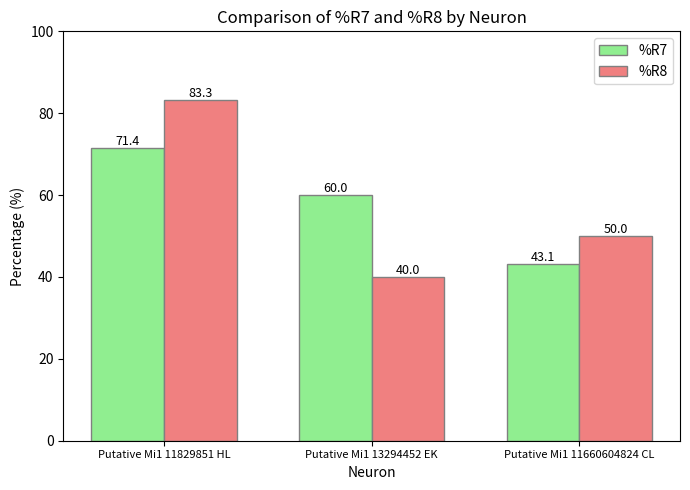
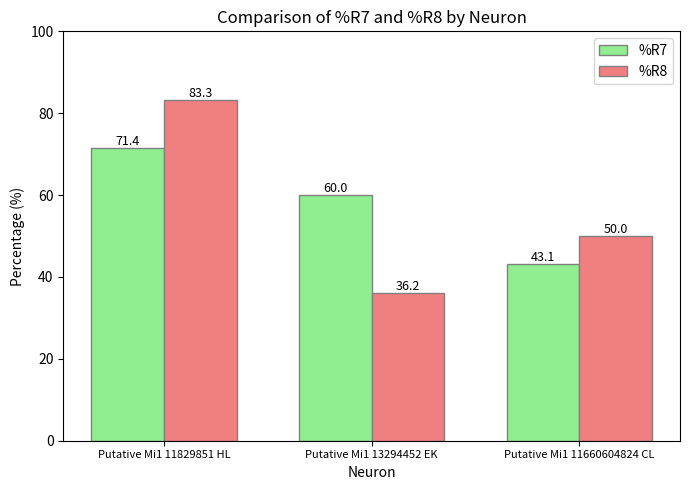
%R8, Putative Mi1 13294452 EK: 40.0 -> 36.2
